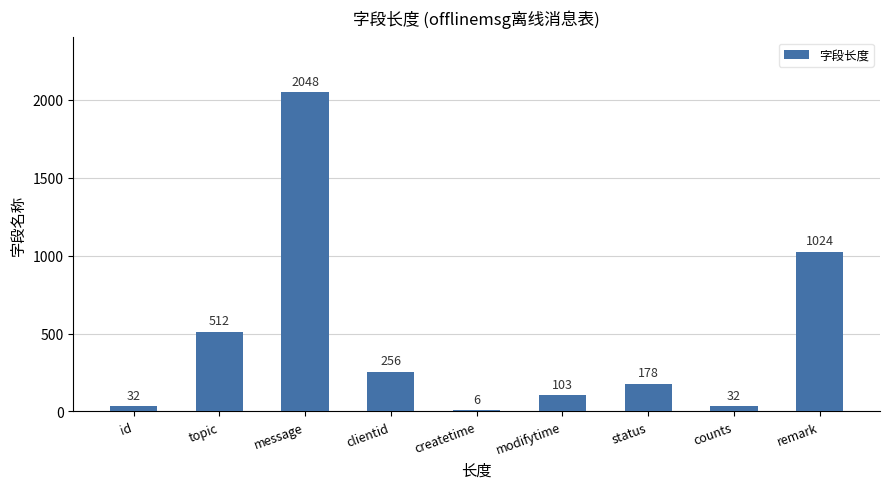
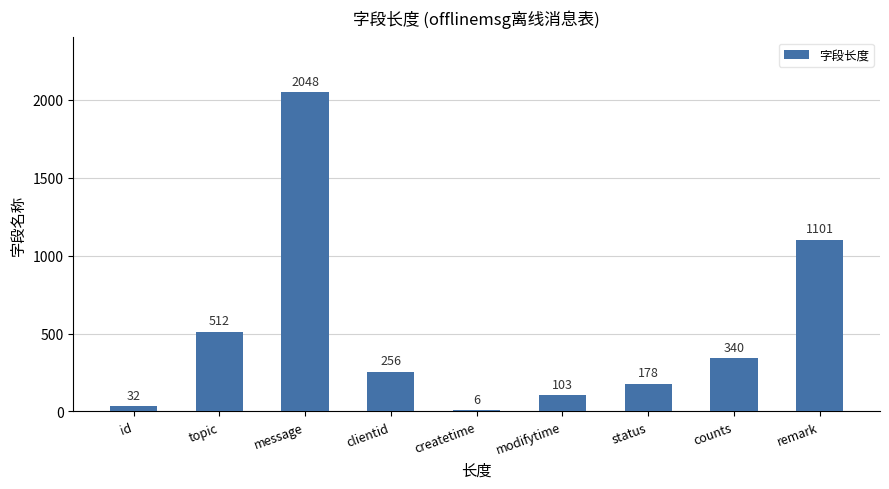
counts: 32 -> 340
remark: 1024 -> 1101
